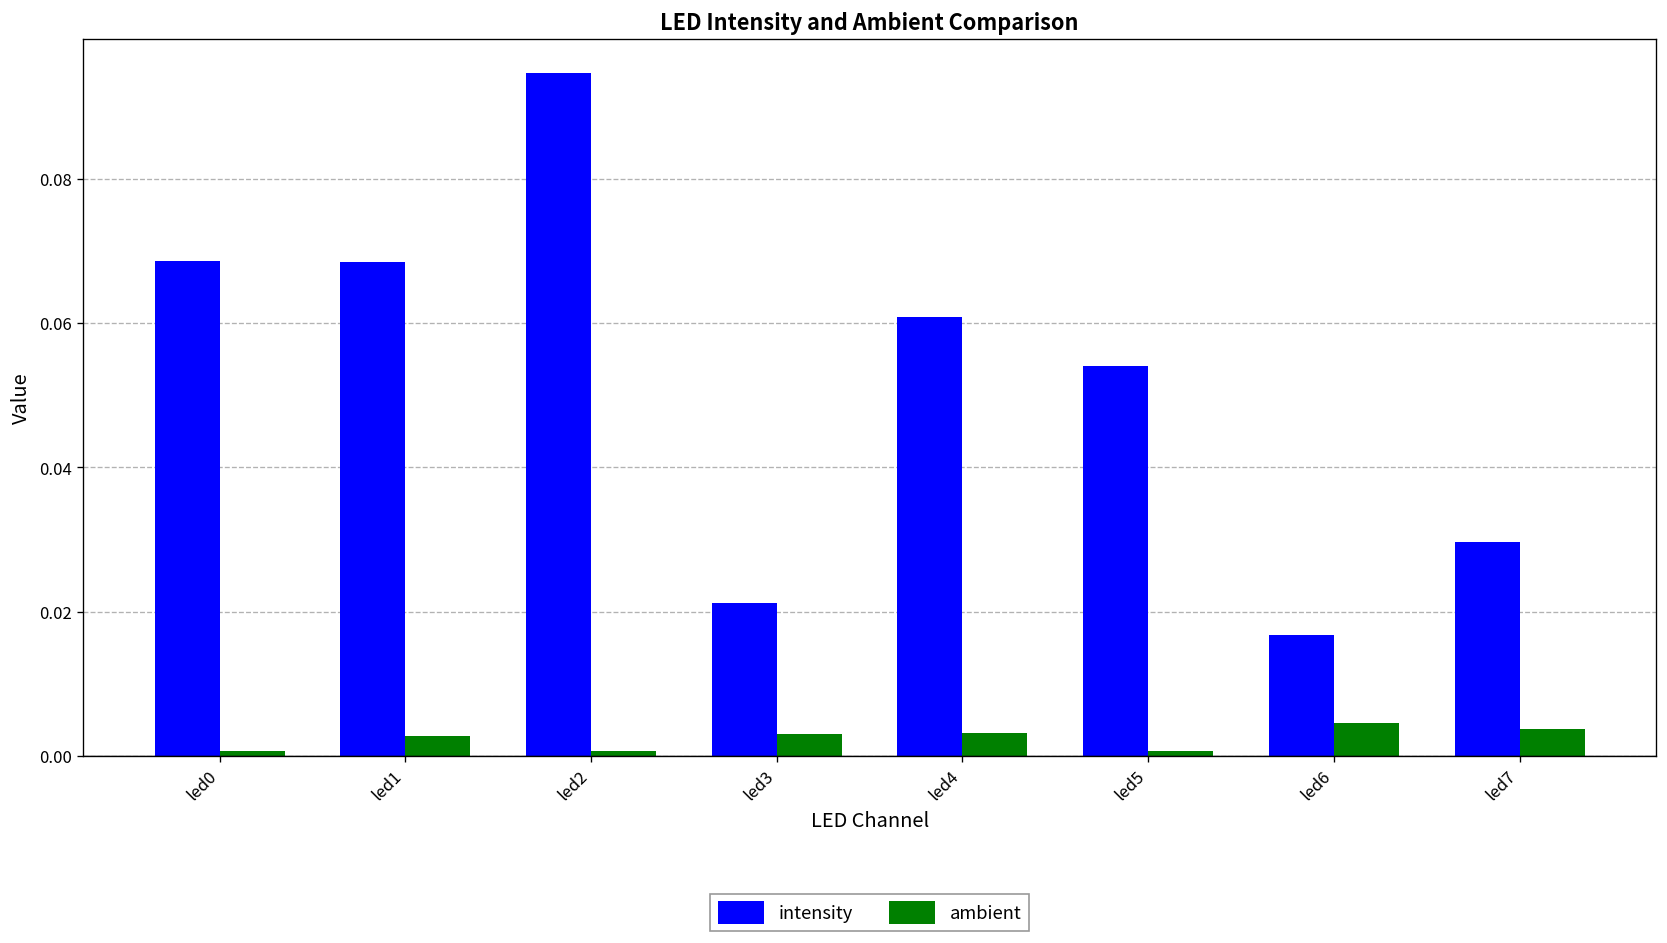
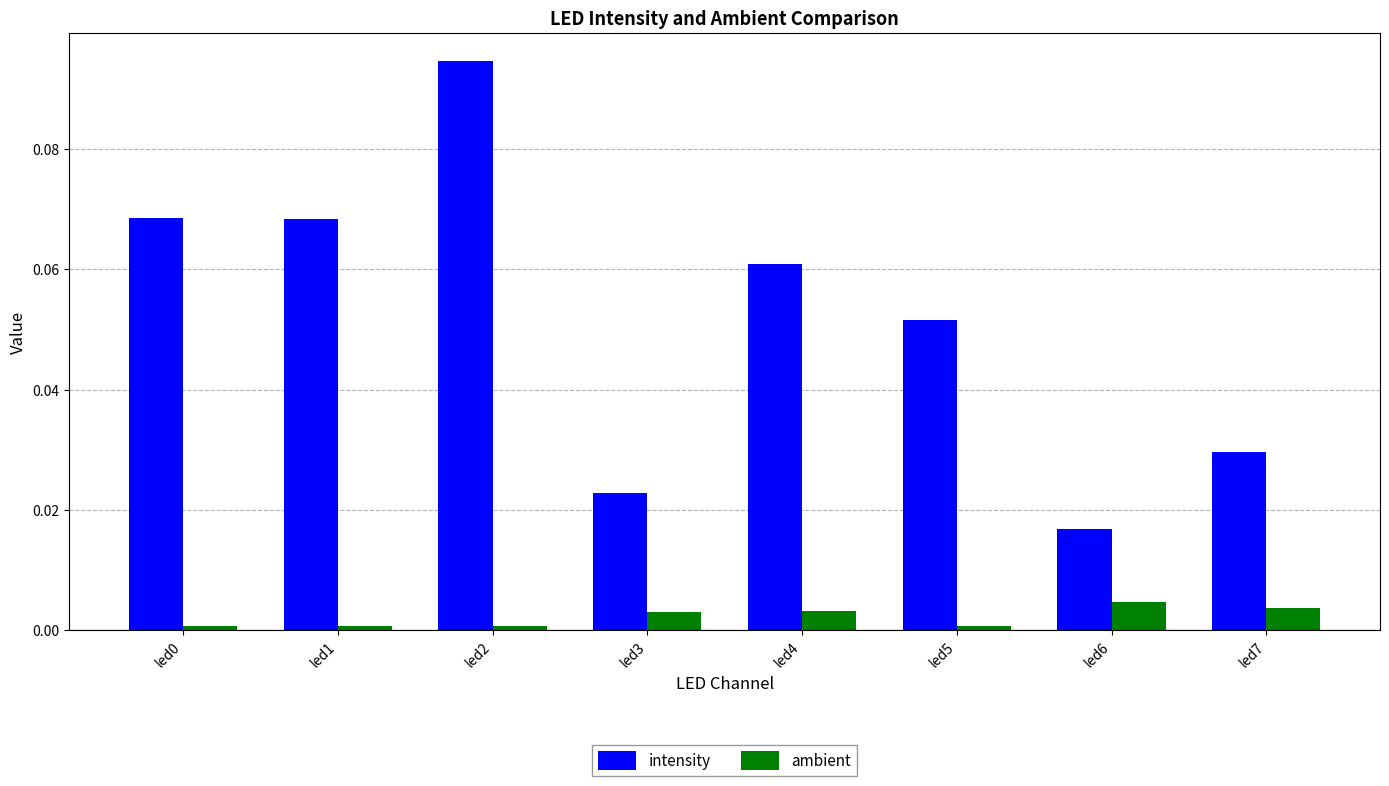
ambient, led1: 0.003 -> 0.001
intensity, led3: 0.021 -> 0.023
intensity, led5: 0.054 -> 0.052
